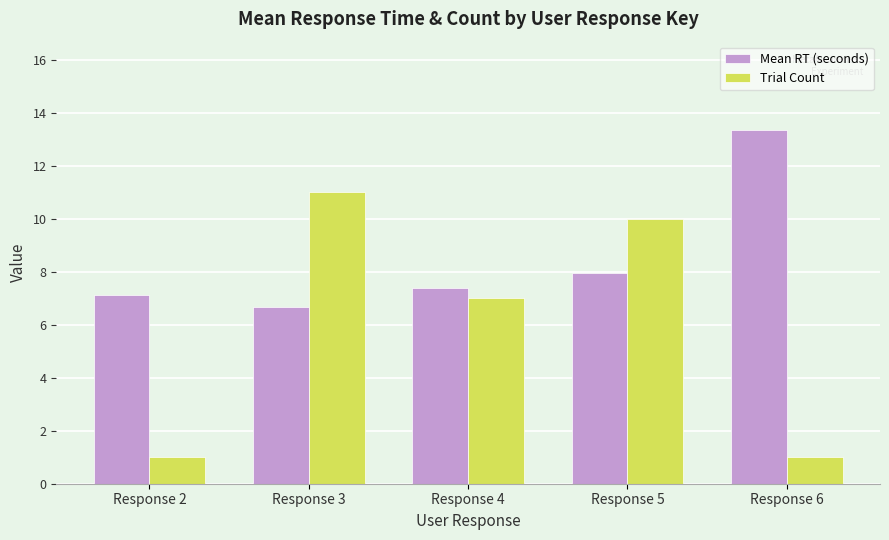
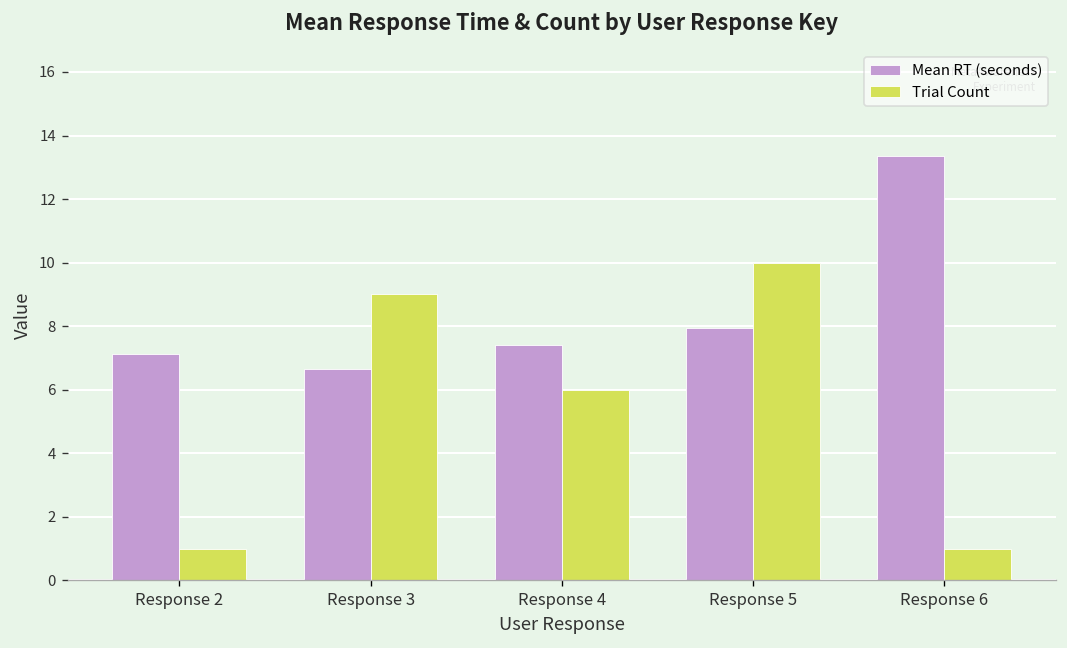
Trial Count, Response 3: 11 -> 9
Trial Count, Response 4: 7 -> 6
